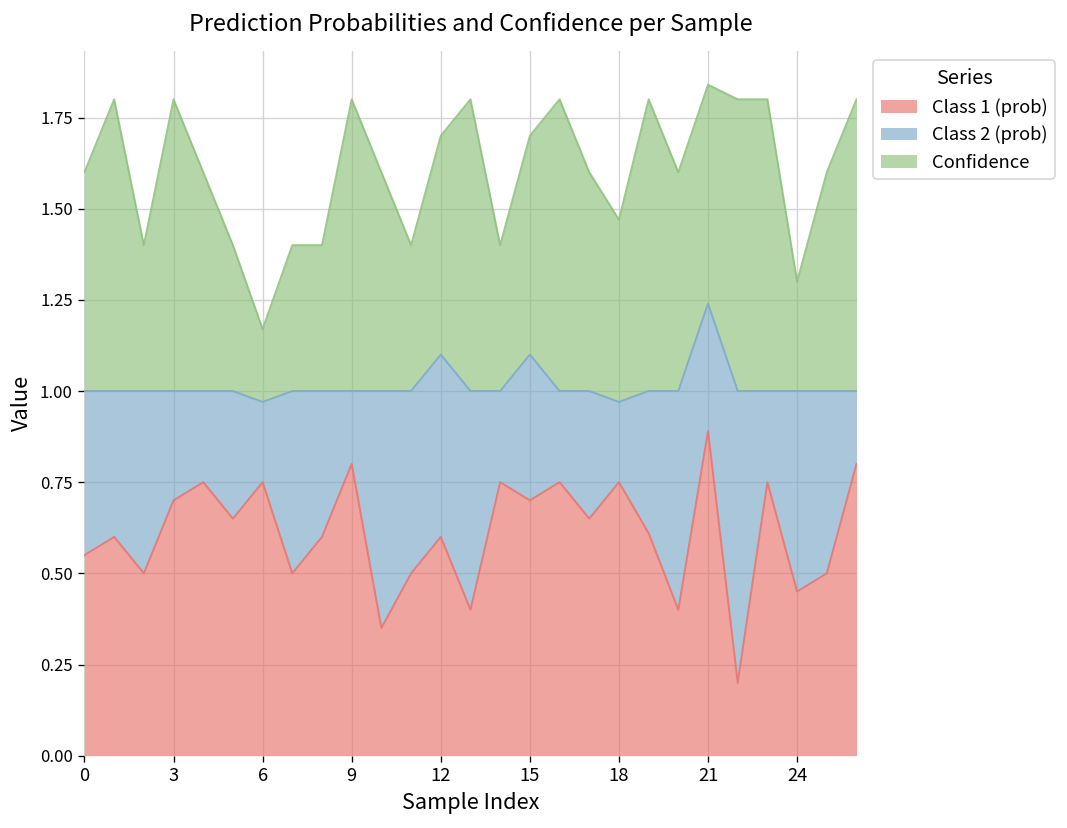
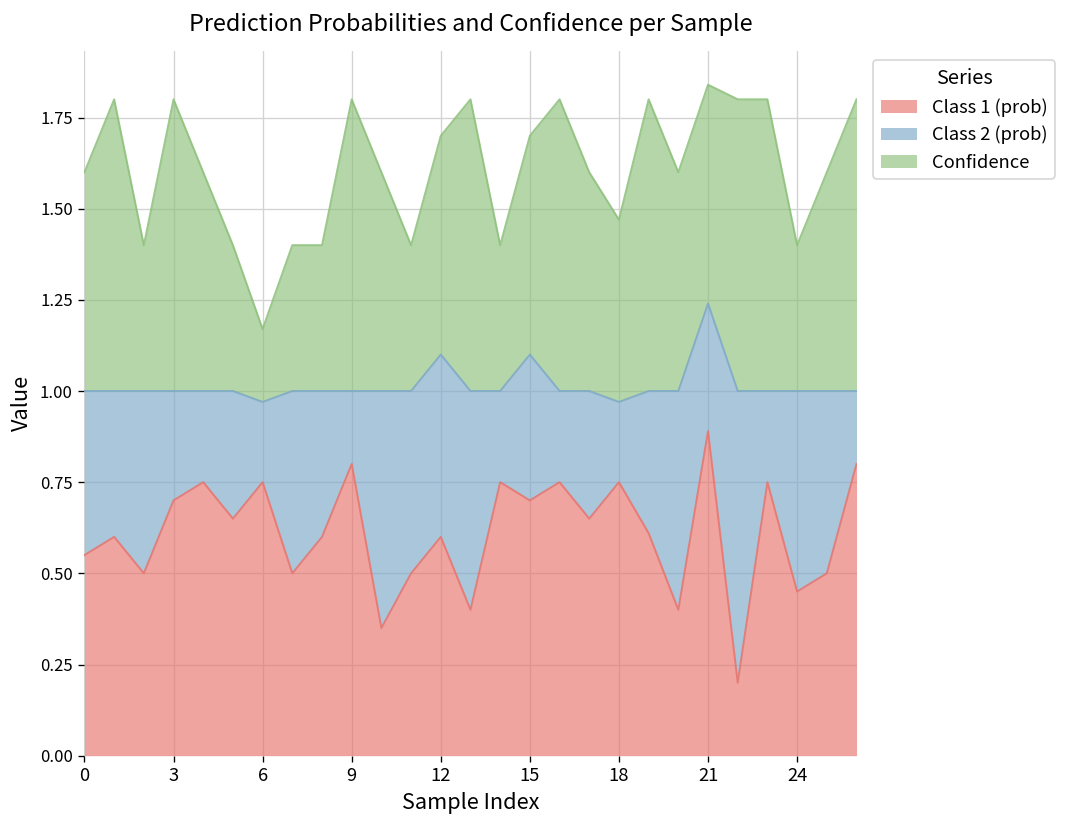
Confidence, 24: 1.30 -> 1.40
